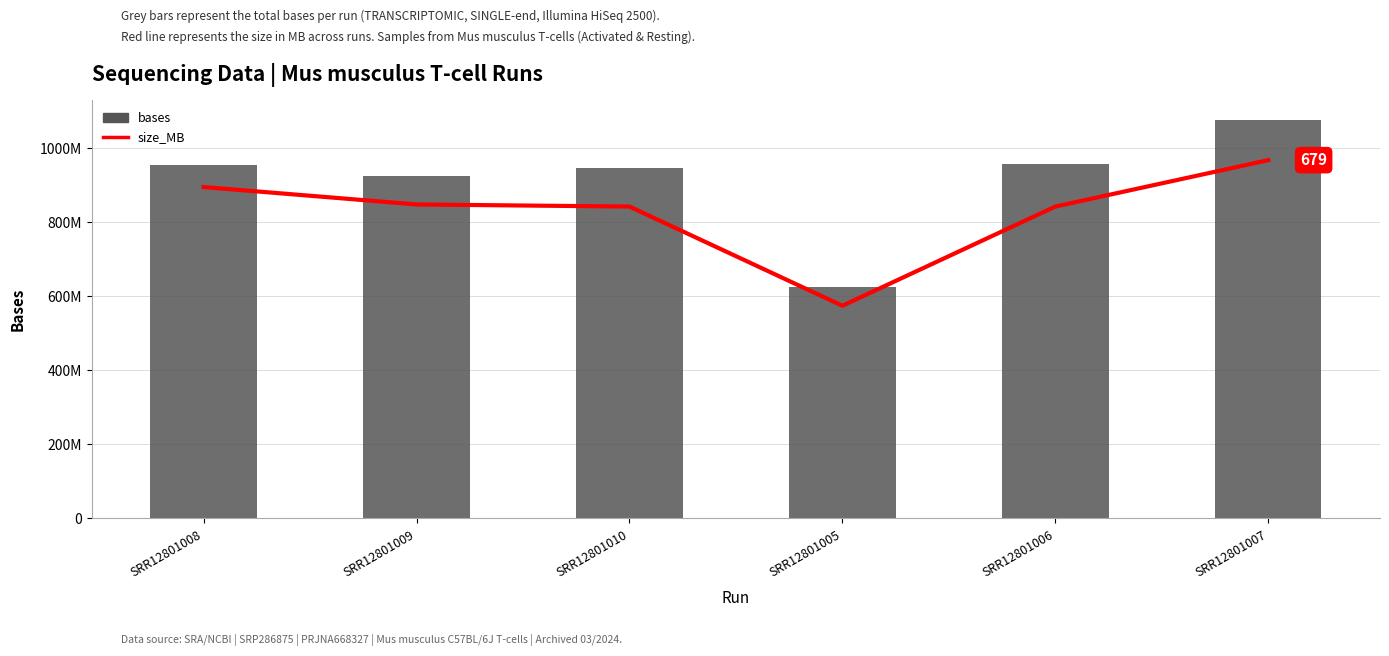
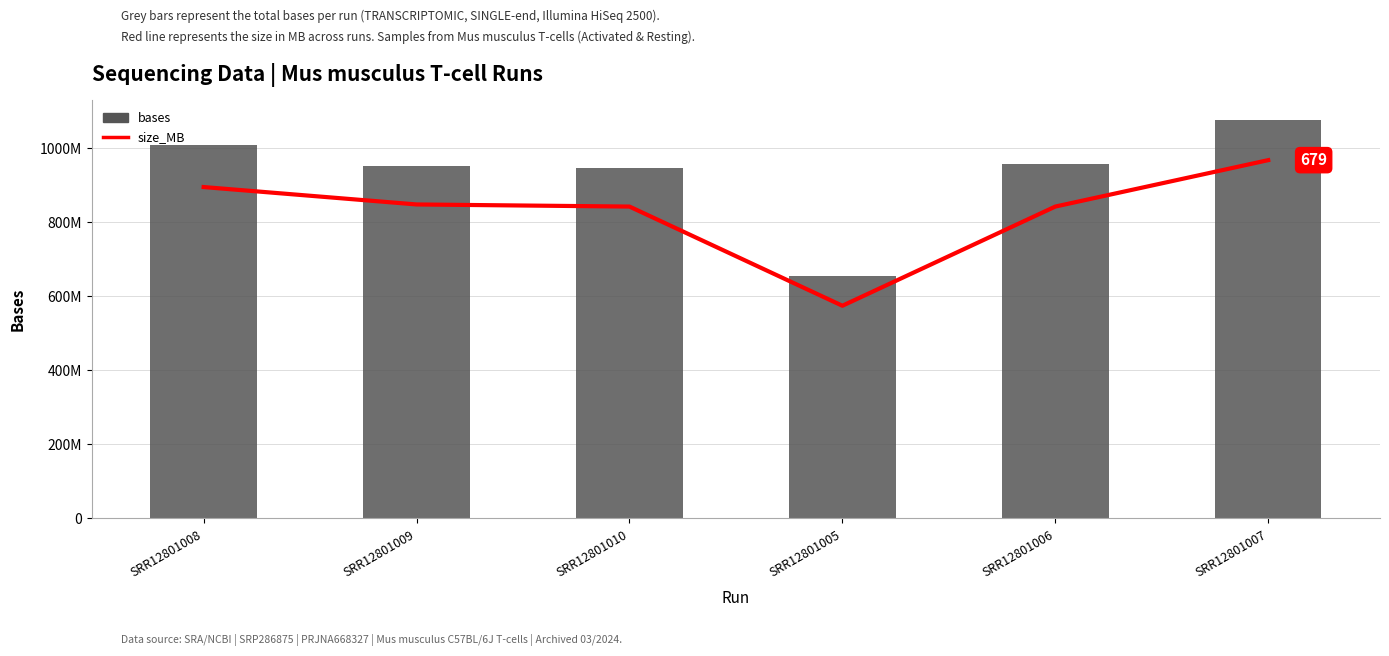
bases, SRR12801008: 950000000 -> 1010000000
bases, SRR12801009: 930000000 -> 950000000
bases, SRR12801005: 620000000 -> 650000000
